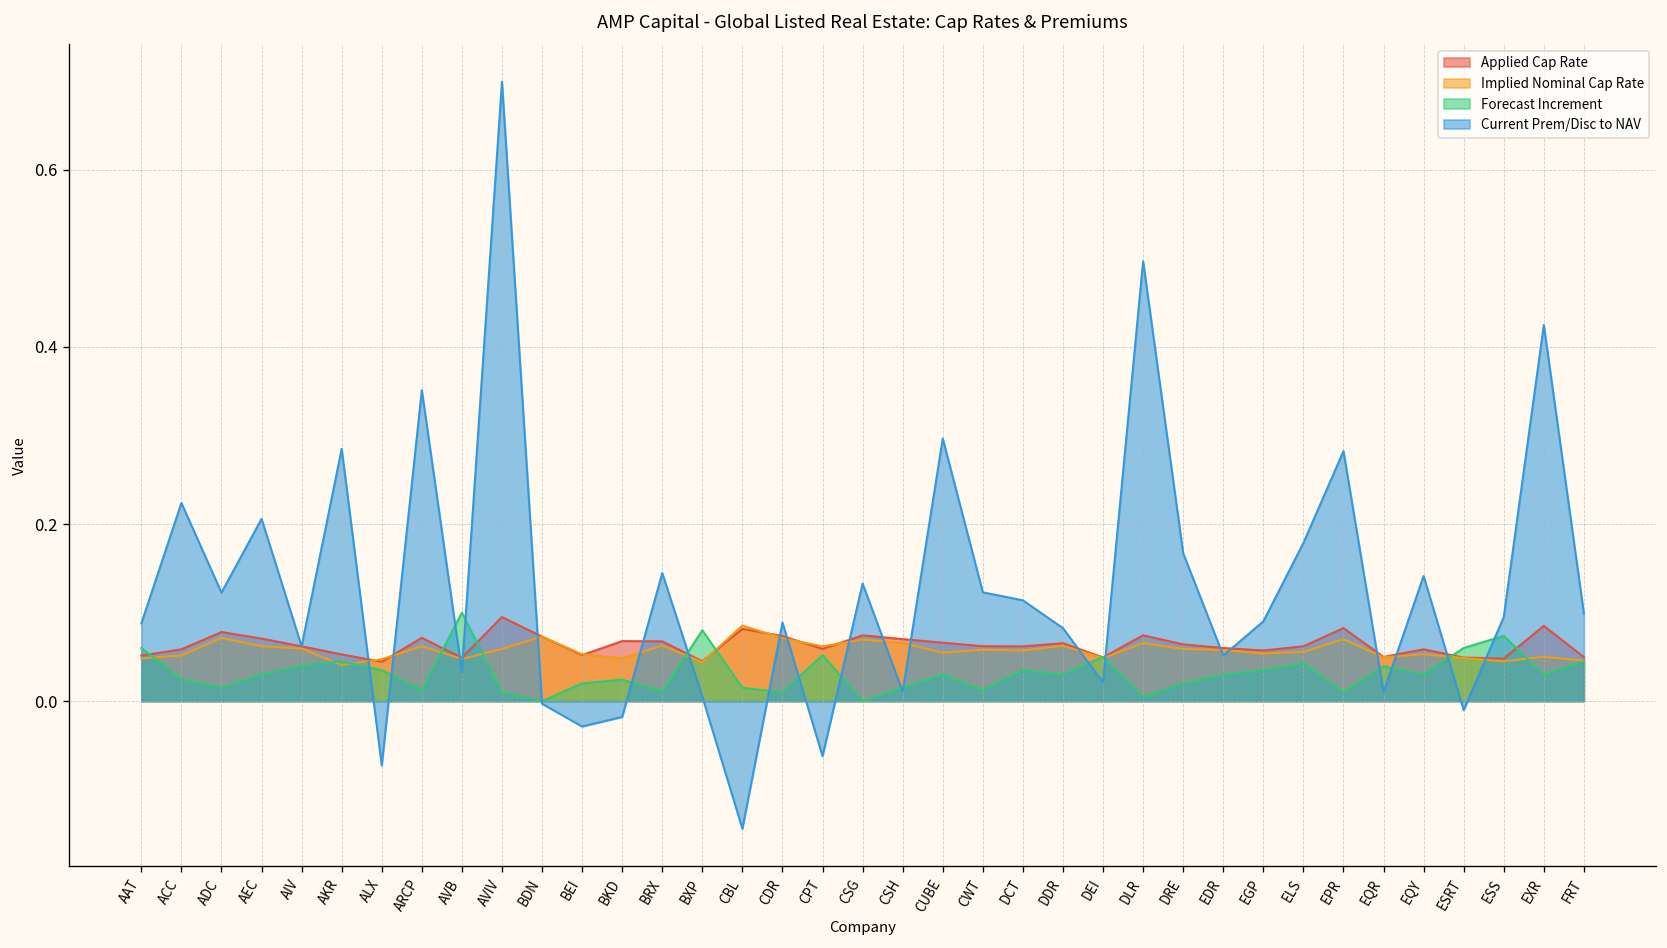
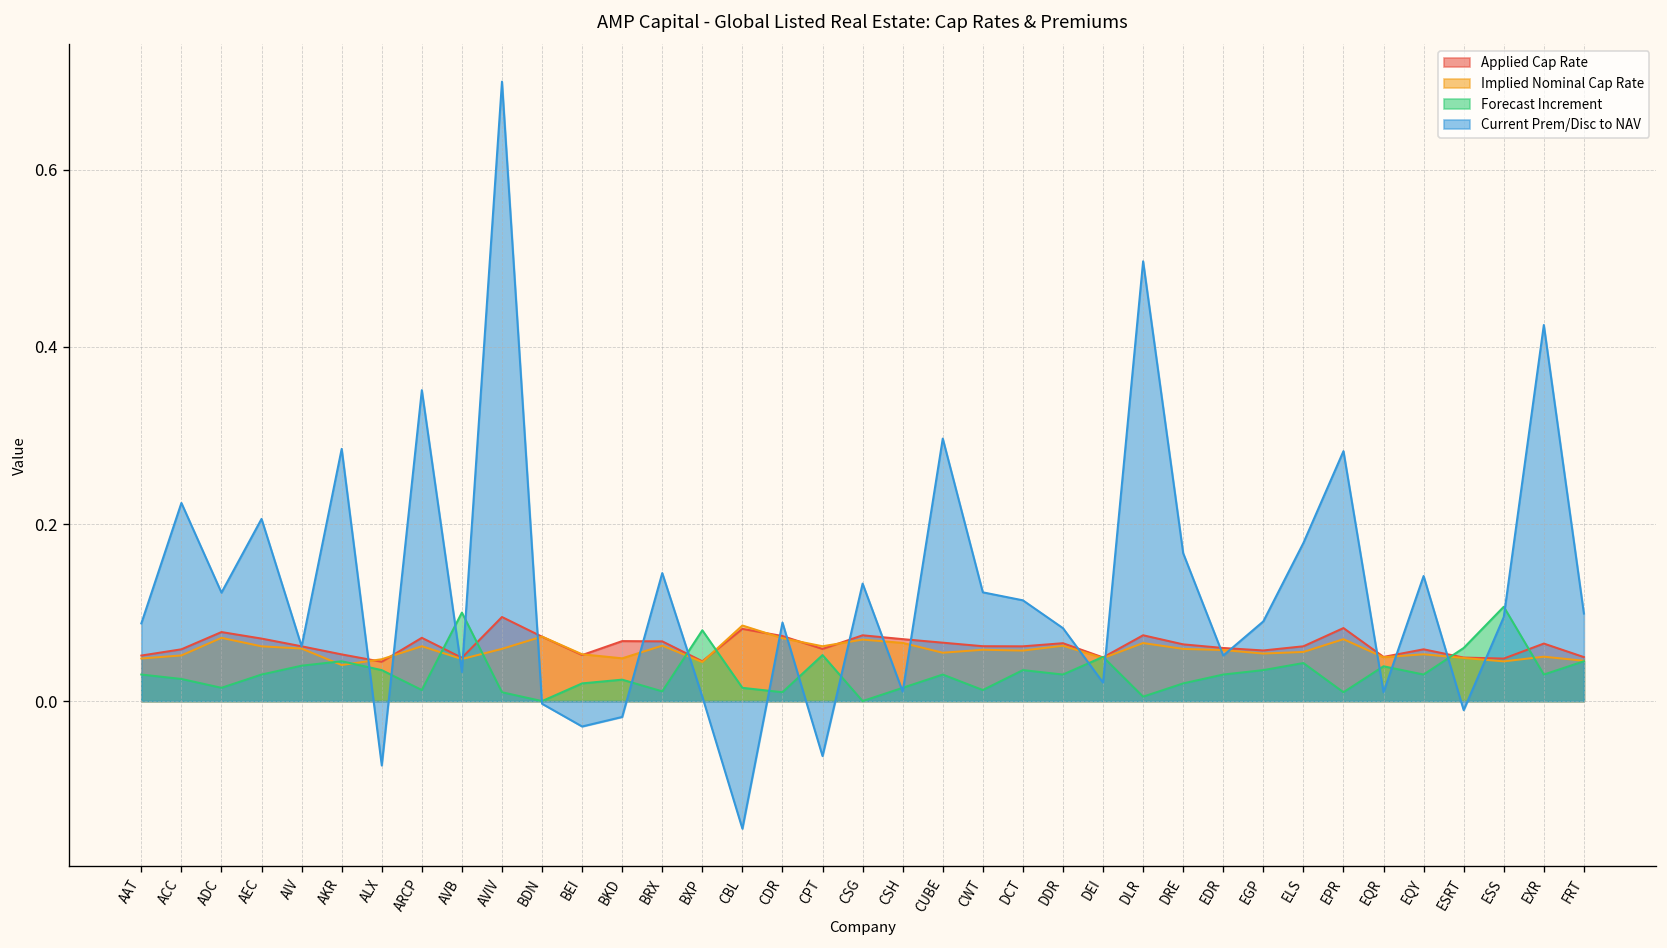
Forecast Increment, AAT: 0.06 -> 0.03
Forecast Increment, ESS: 0.07 -> 0.11
Applied Cap Rate, EXR: 0.09 -> 0.07
